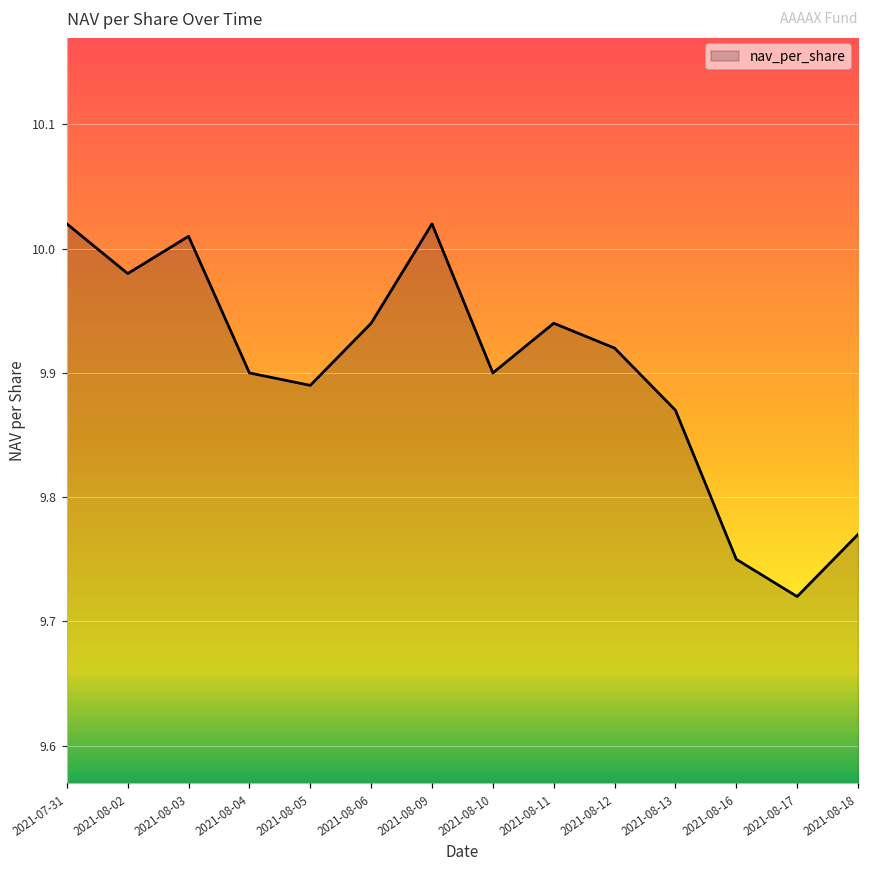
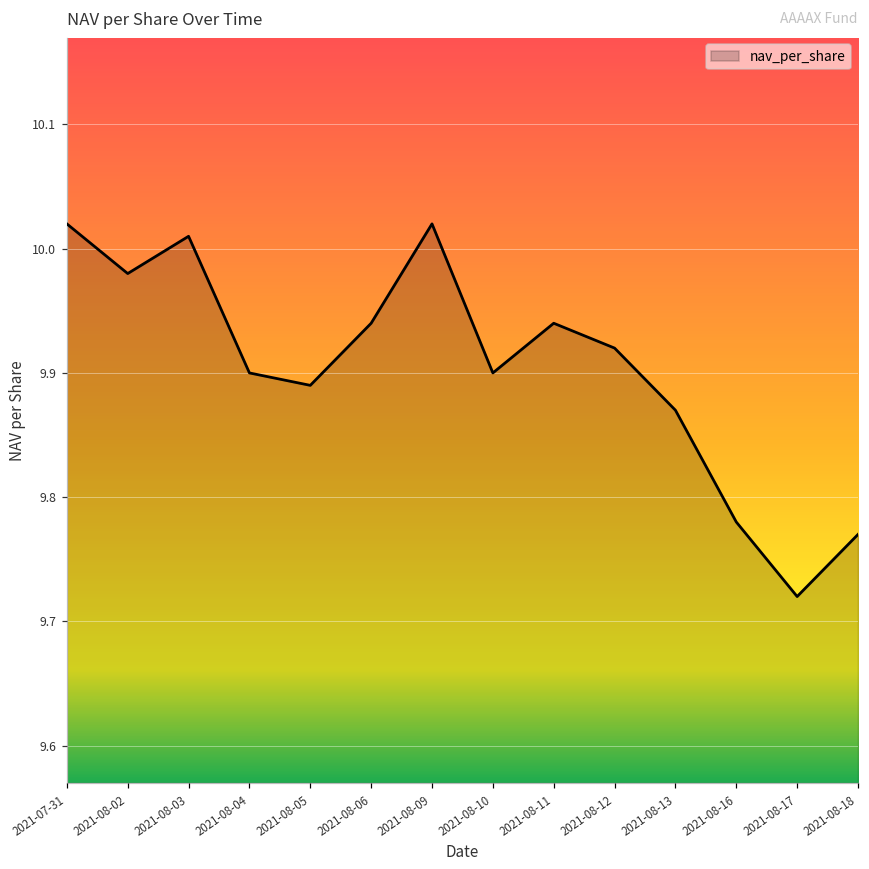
2021-08-16: 9.75 -> 9.78
